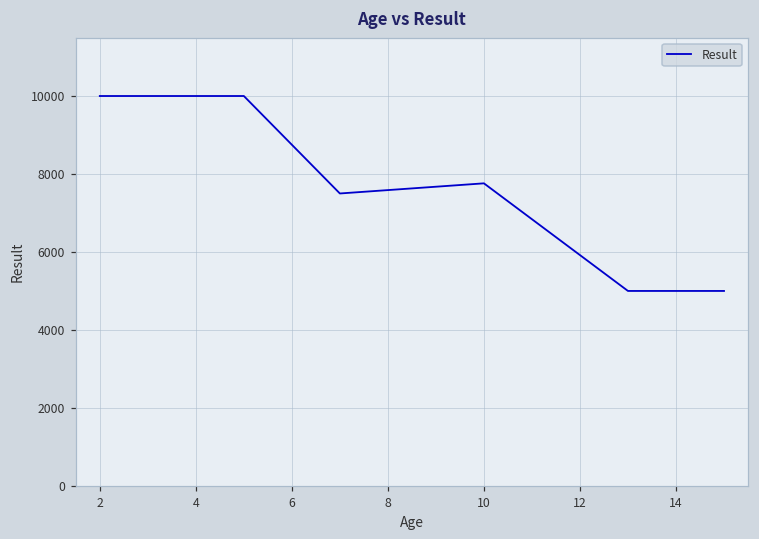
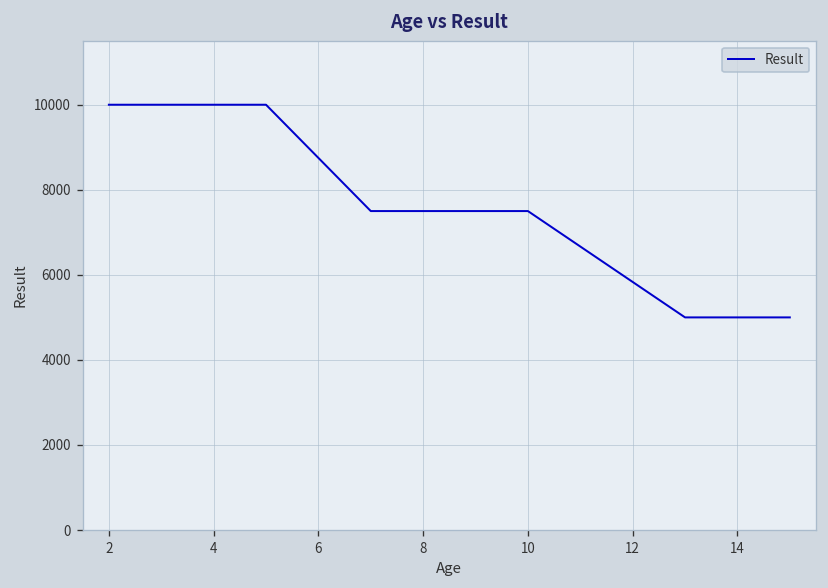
10: 7800 -> 7500
